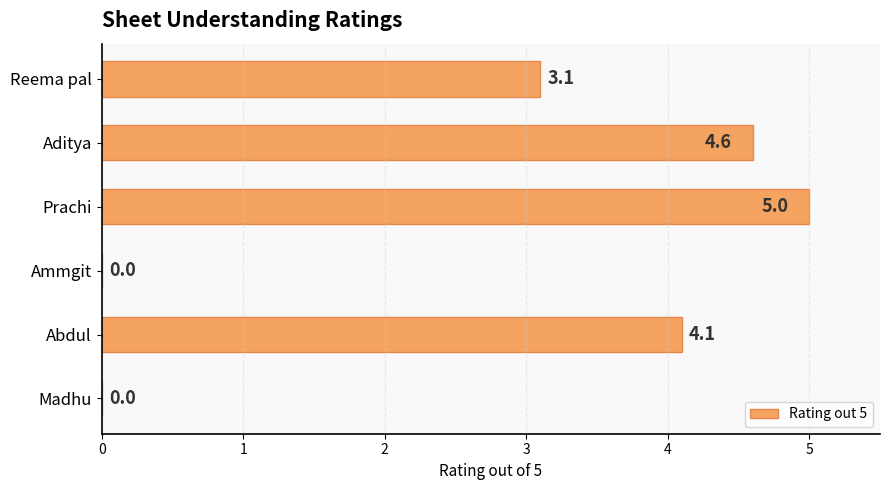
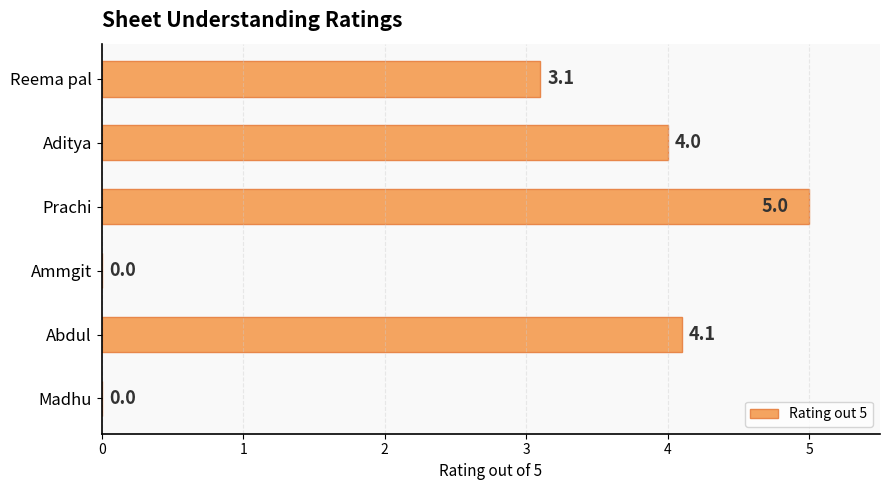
Aditya: 4.6 -> 4.0
